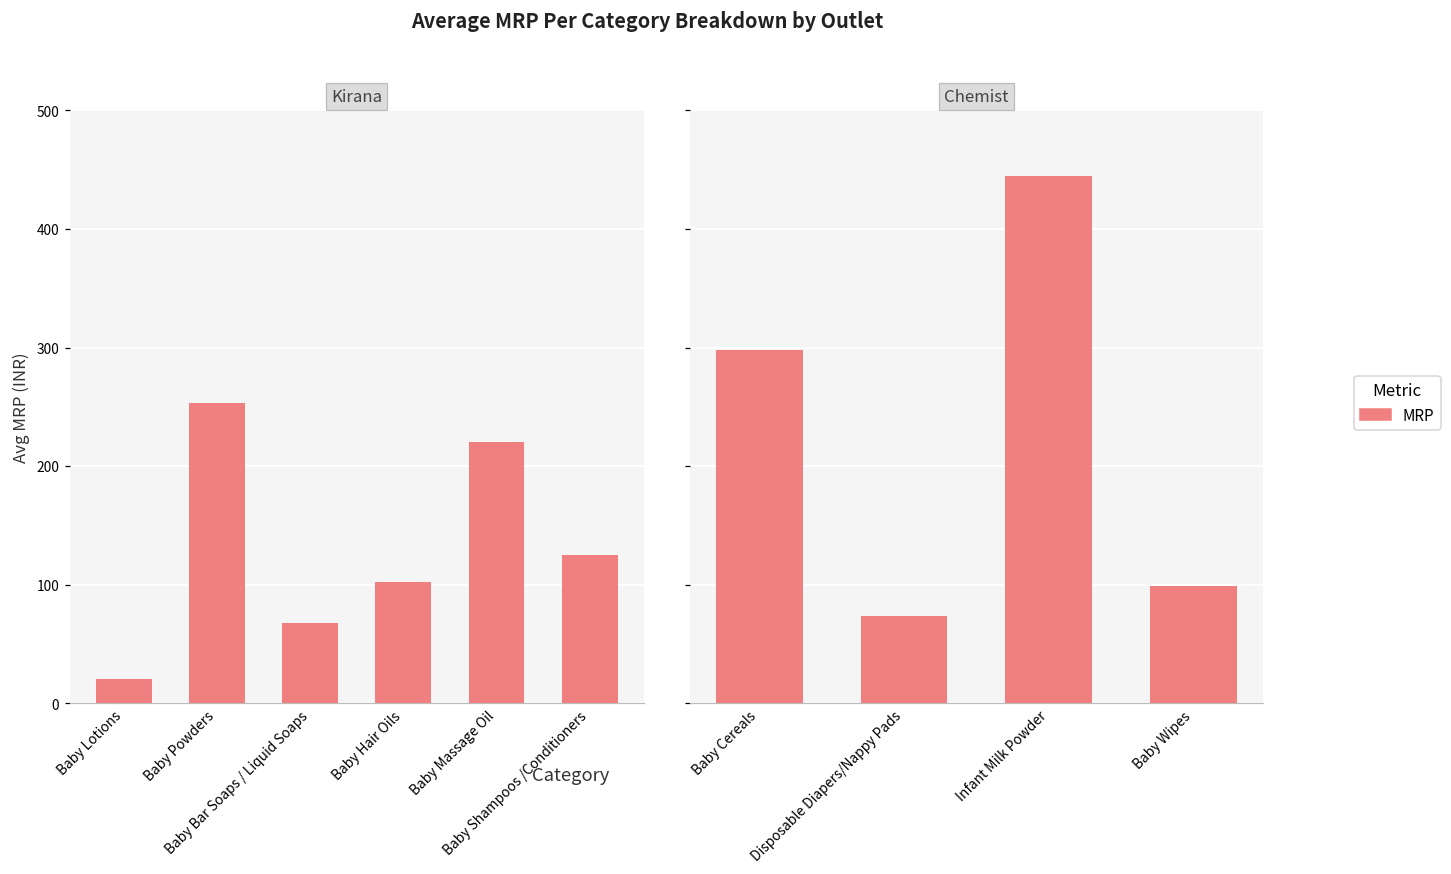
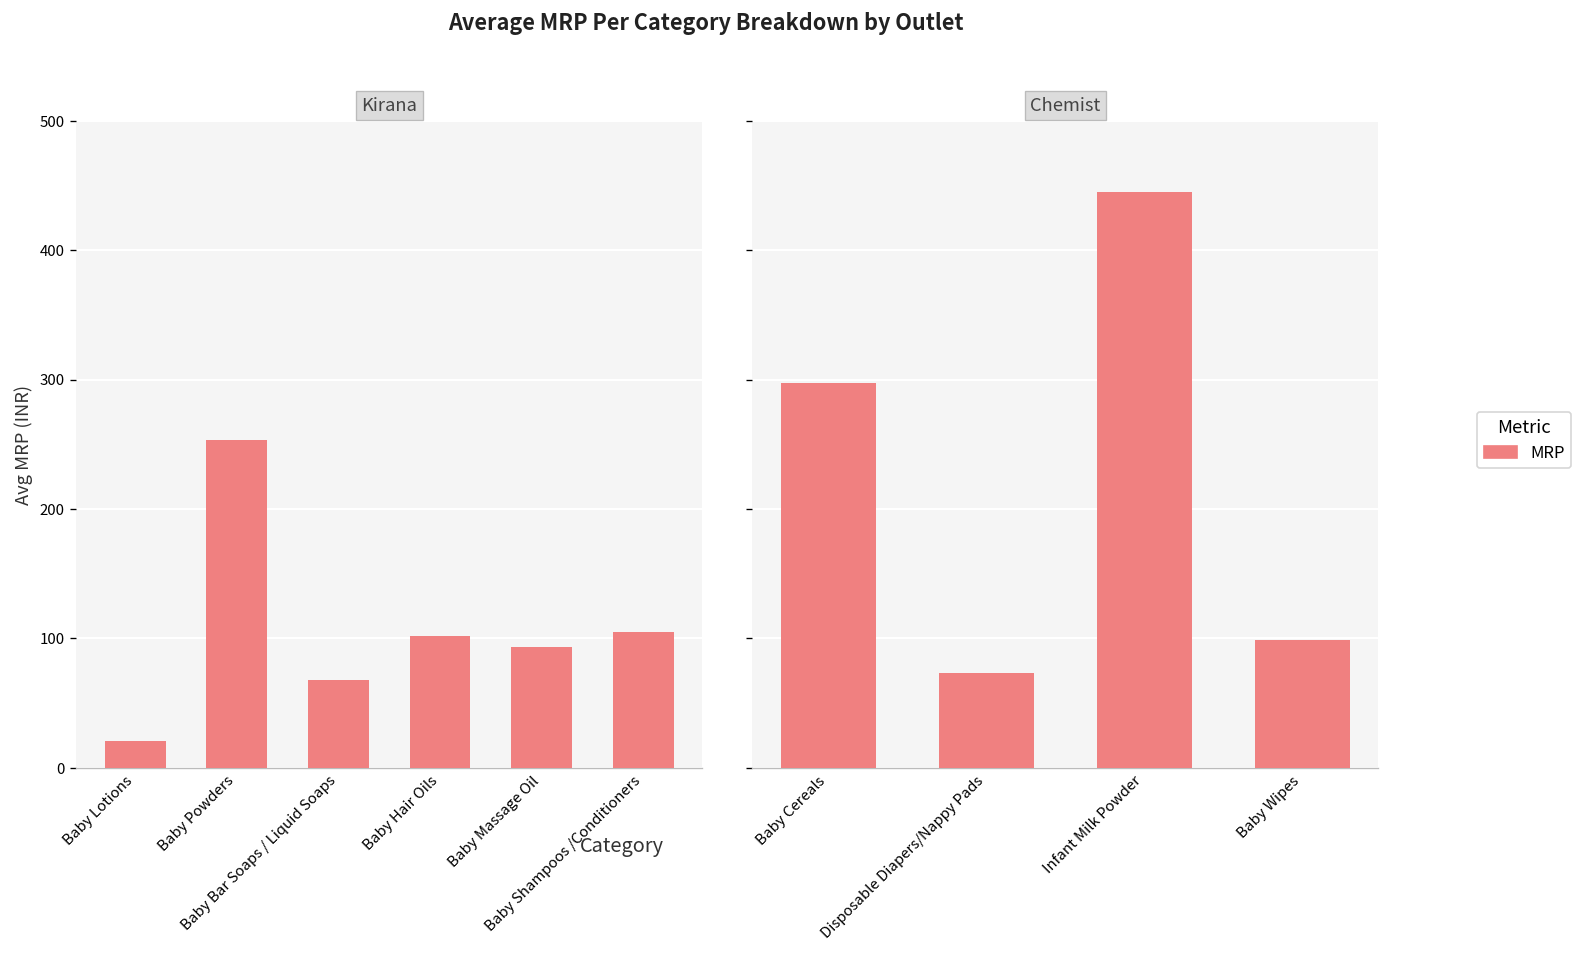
Kirana, Baby Massage Oil: 220 -> 93
Kirana, Baby Shampoos /Conditioners: 125 -> 105
